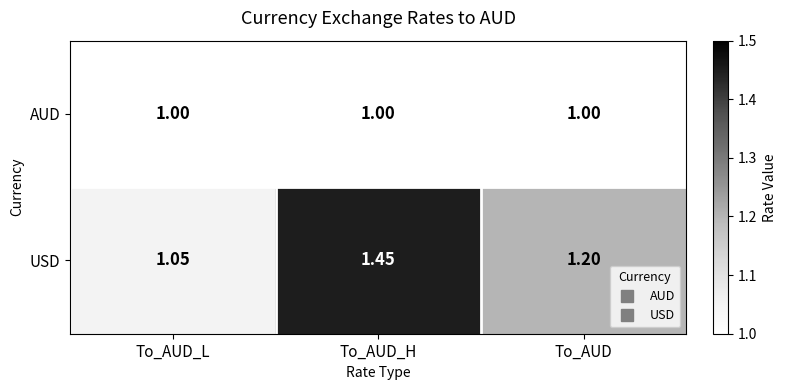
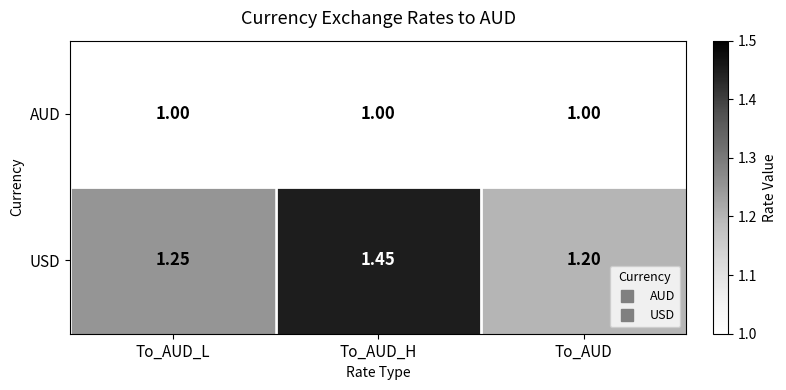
USD, To_AUD_L: 1.05 -> 1.25
